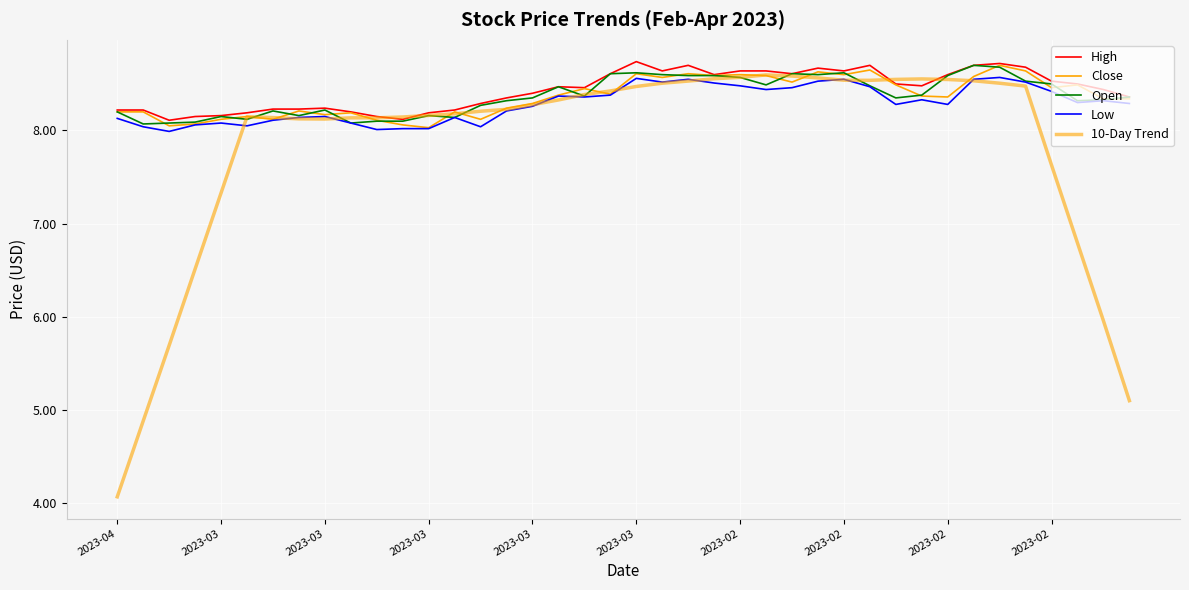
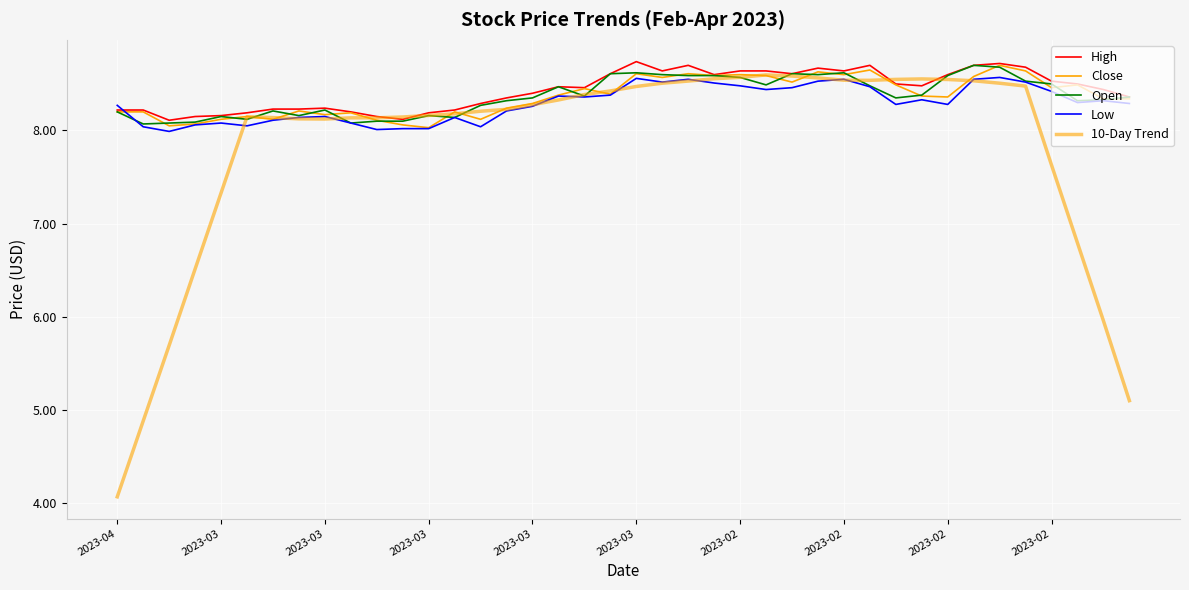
Low, 2023-04: 8.1 -> 8.3
